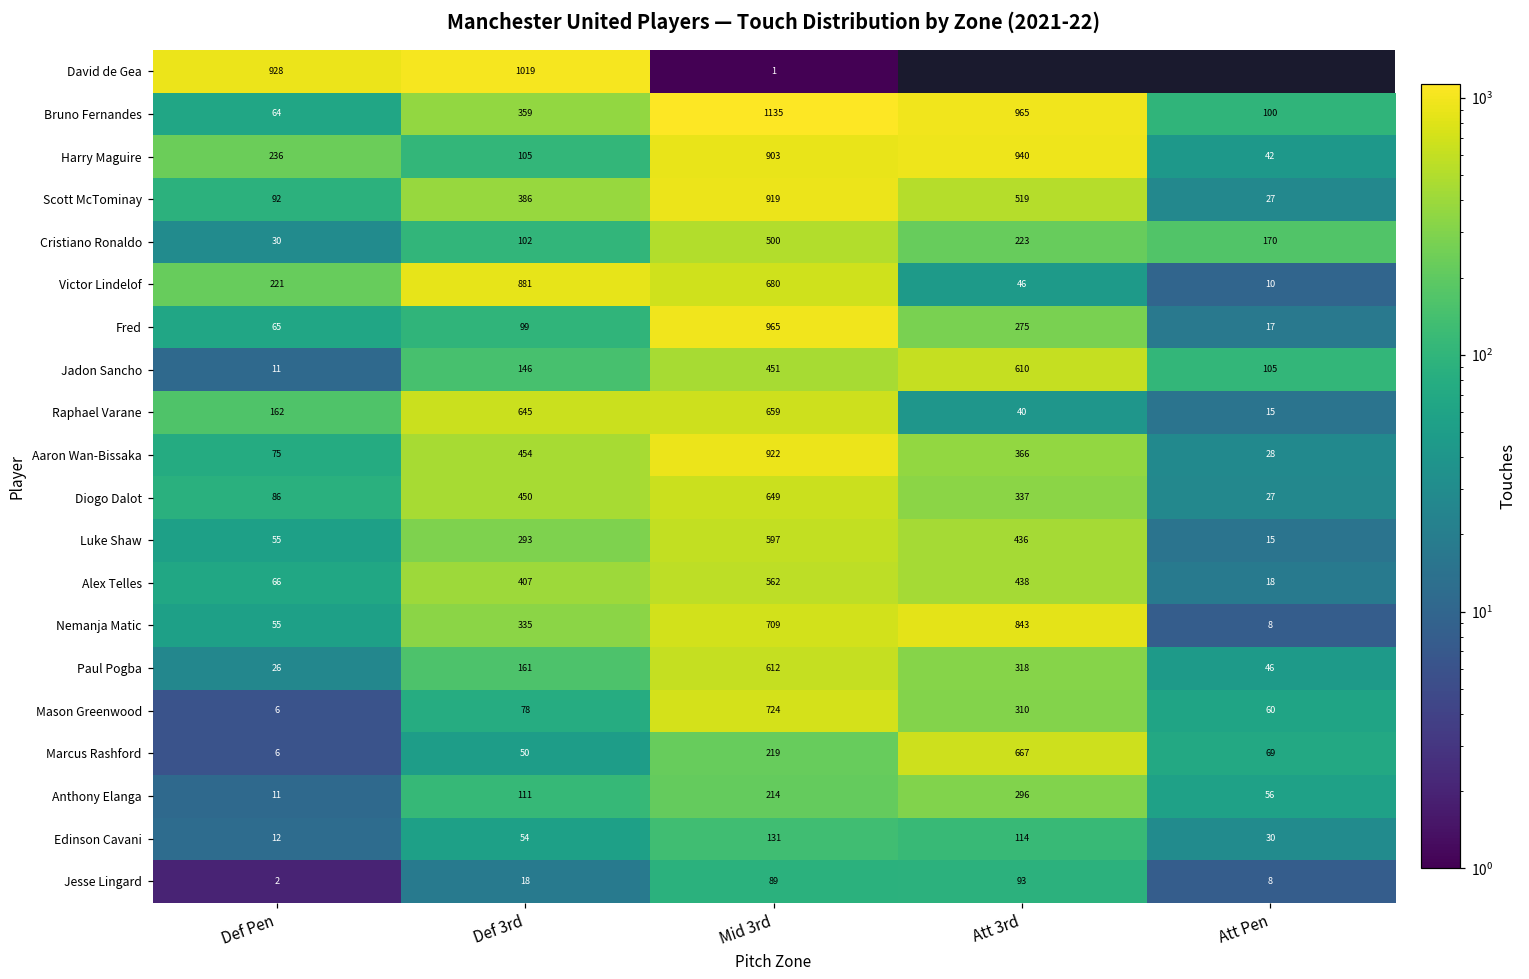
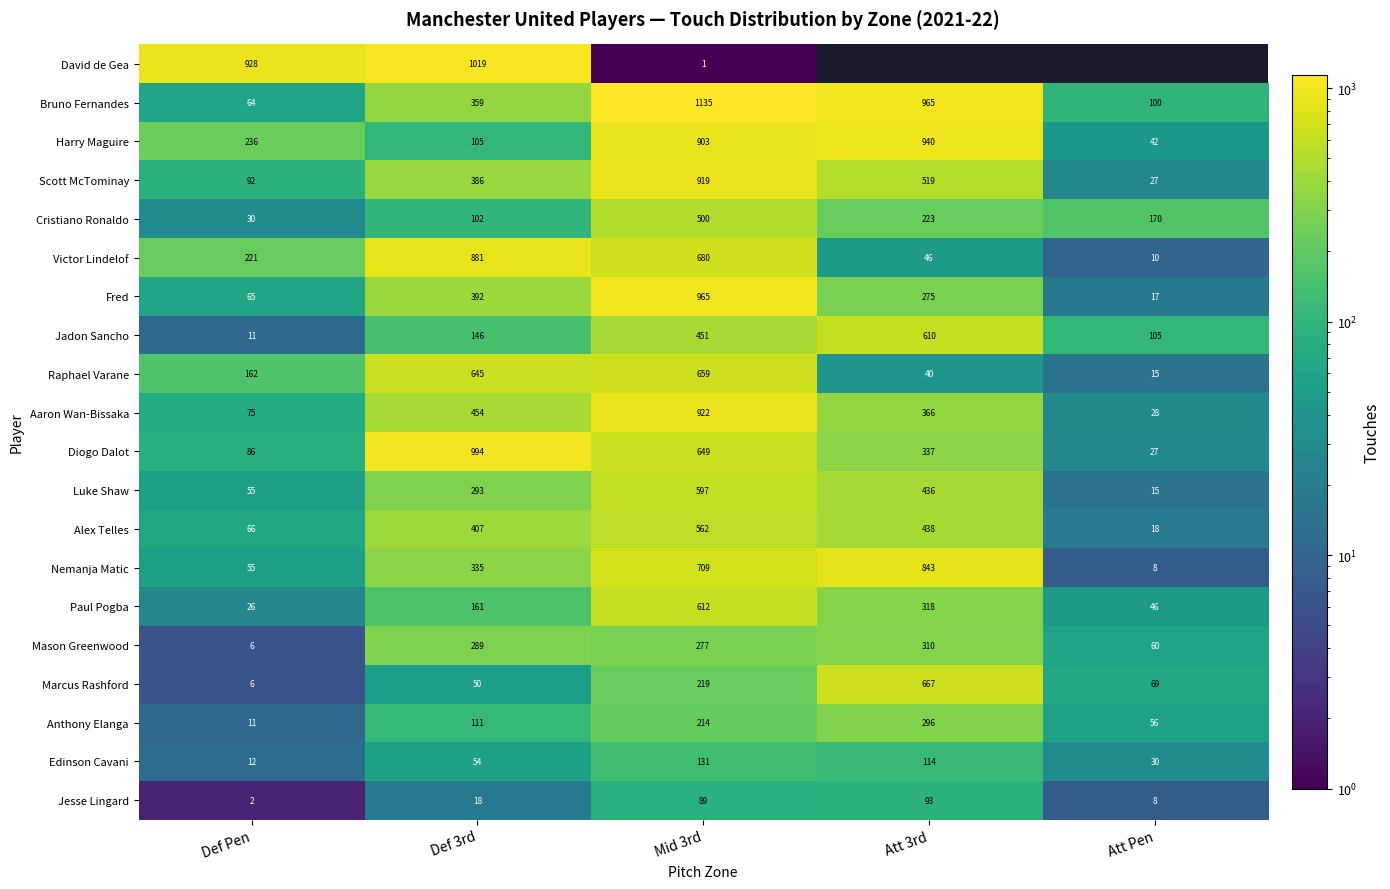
Fred, Def 3rd: 99 -> 392
Diogo Dalot, Def 3rd: 450 -> 994
Mason Greenwood, Def 3rd: 78 -> 289
Mason Greenwood, Mid 3rd: 724 -> 277
